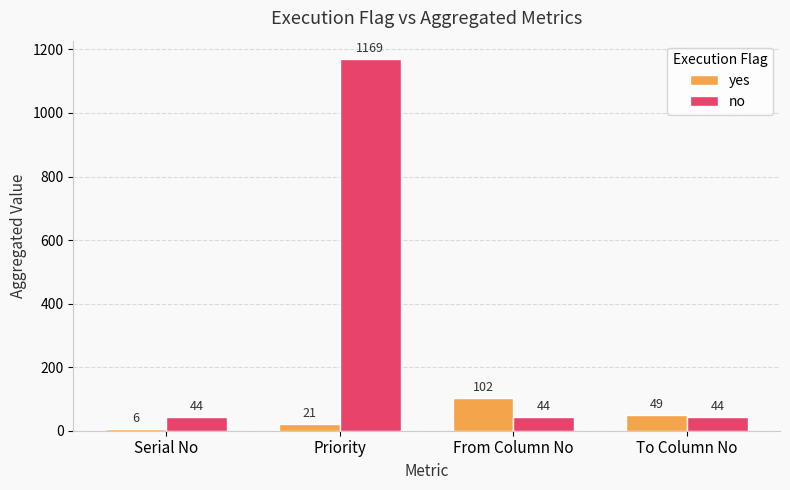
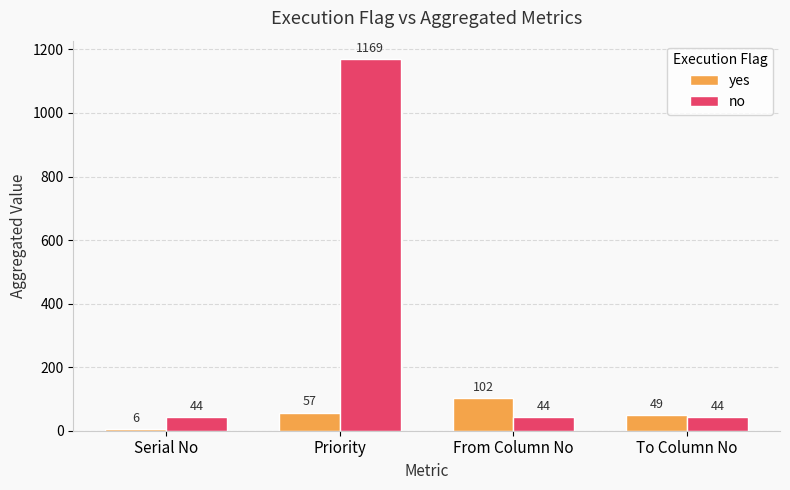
yes, Priority: 21 -> 57
